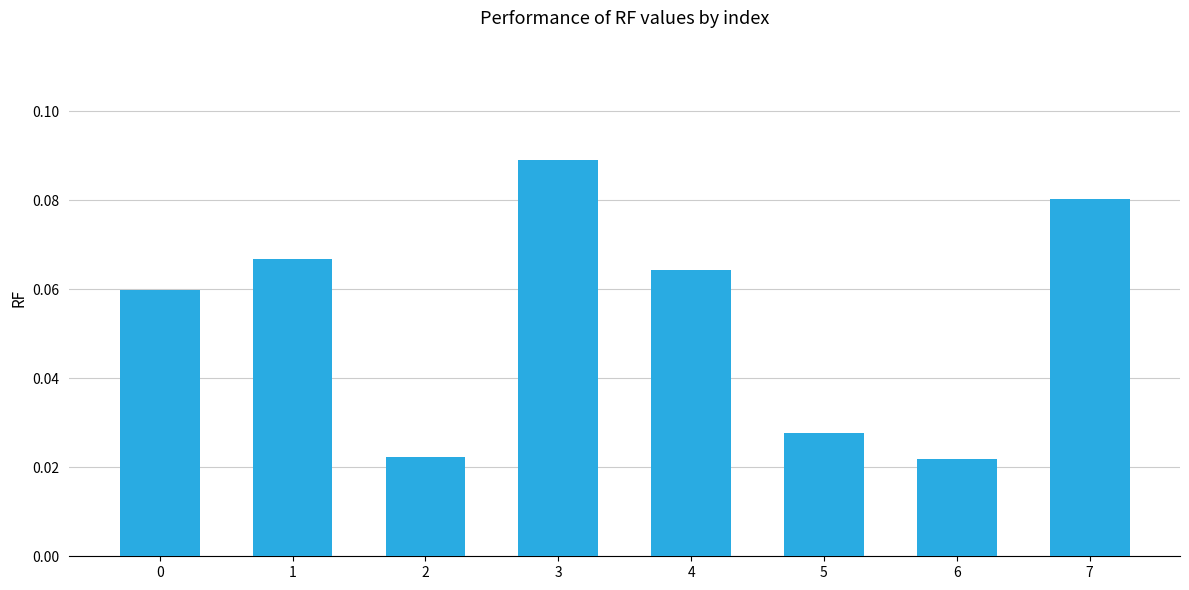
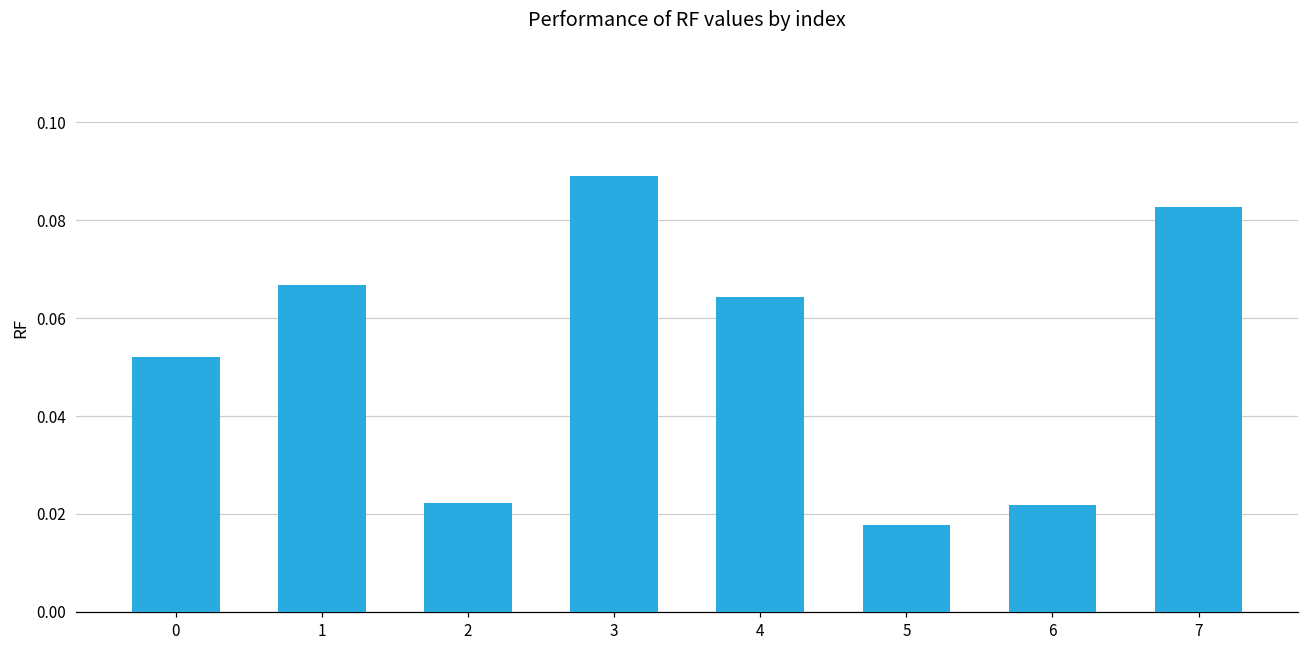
0: 0.060 -> 0.052
5: 0.028 -> 0.018
7: 0.080 -> 0.083
